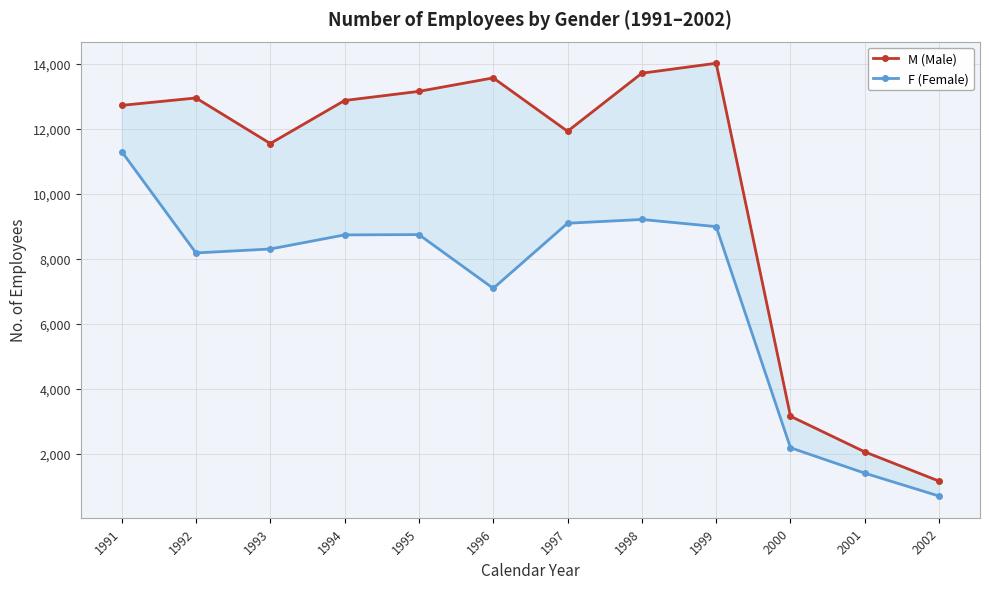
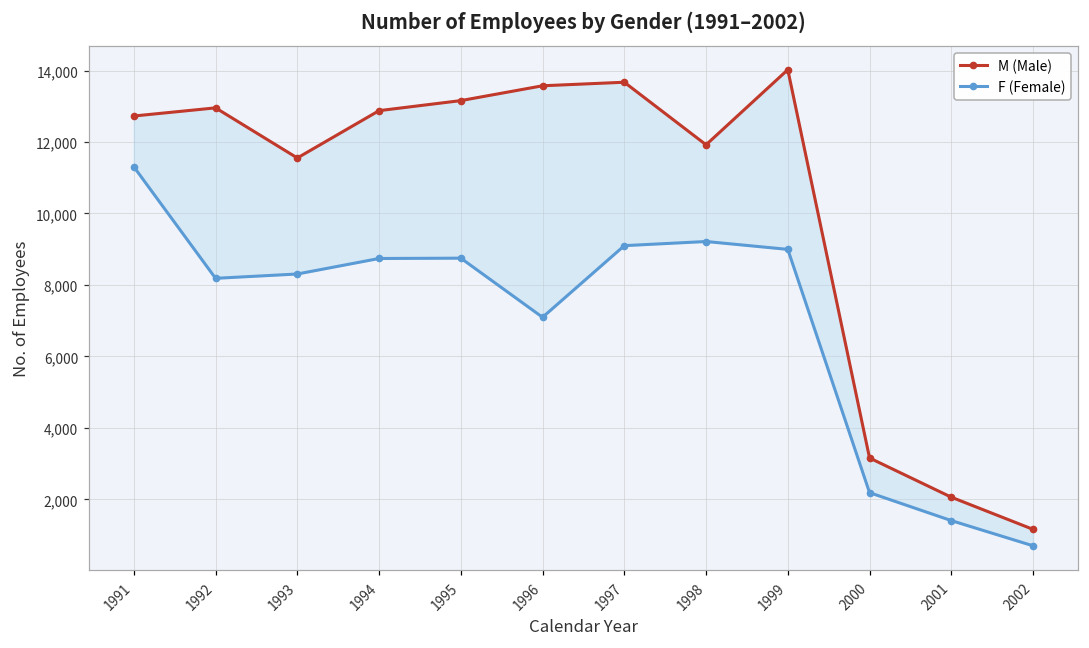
M (Male), 1997: 11,900 -> 13,700
M (Male), 1998: 13,700 -> 11,900
